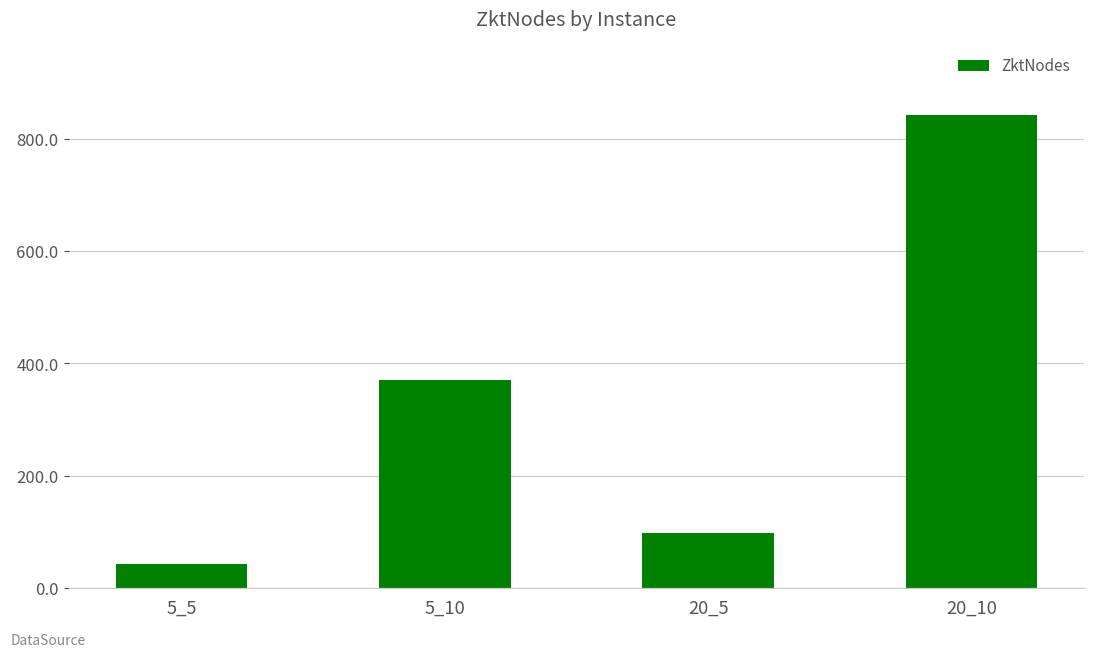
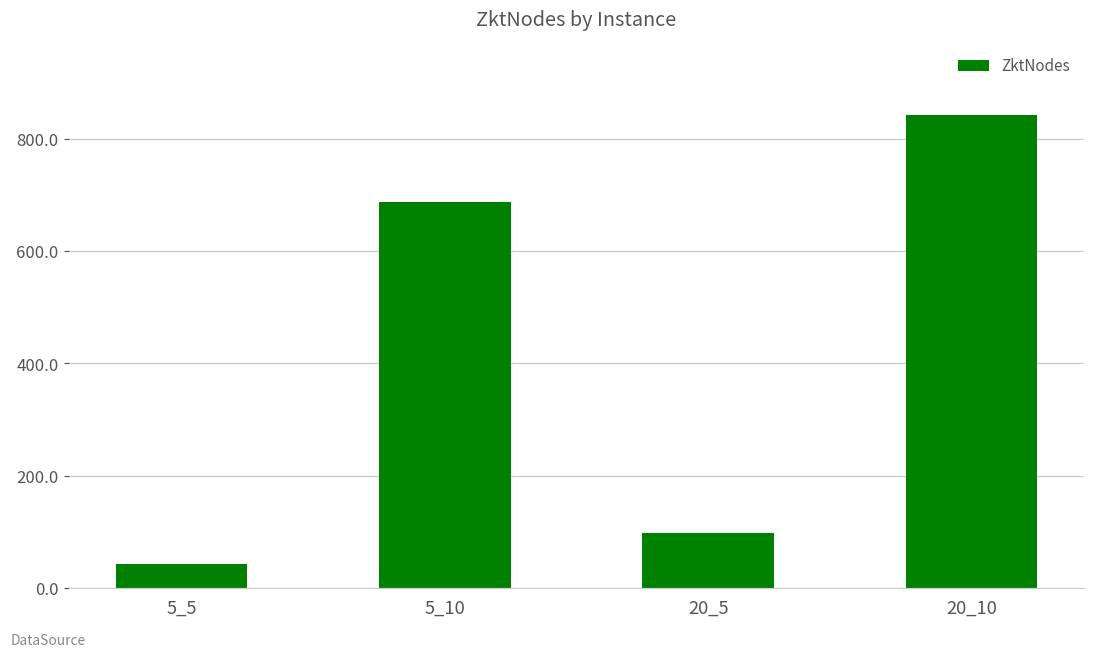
5_10: 370 -> 690
